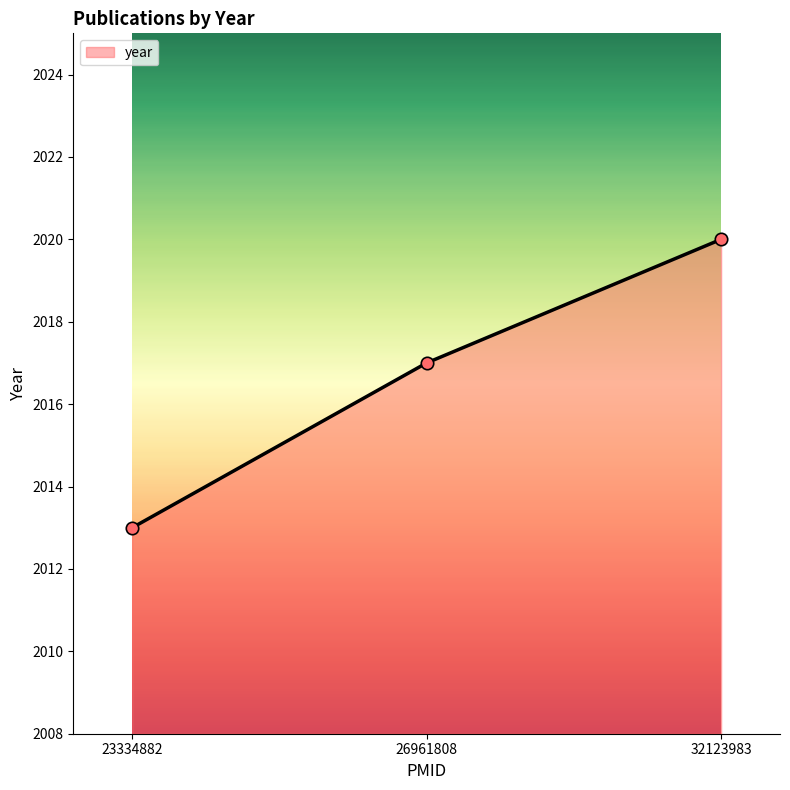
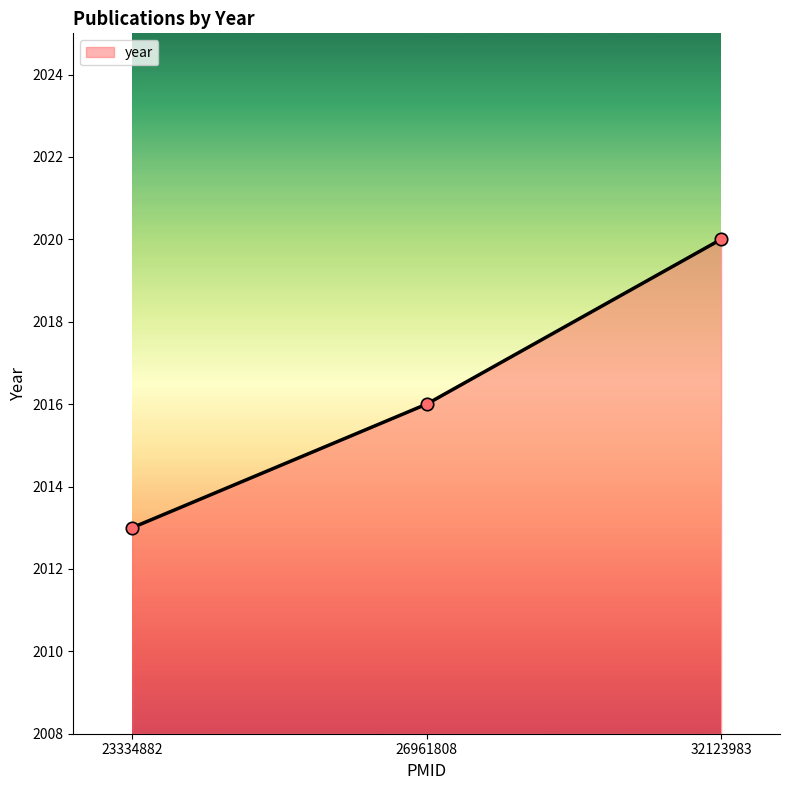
26961808: 2017 -> 2016
